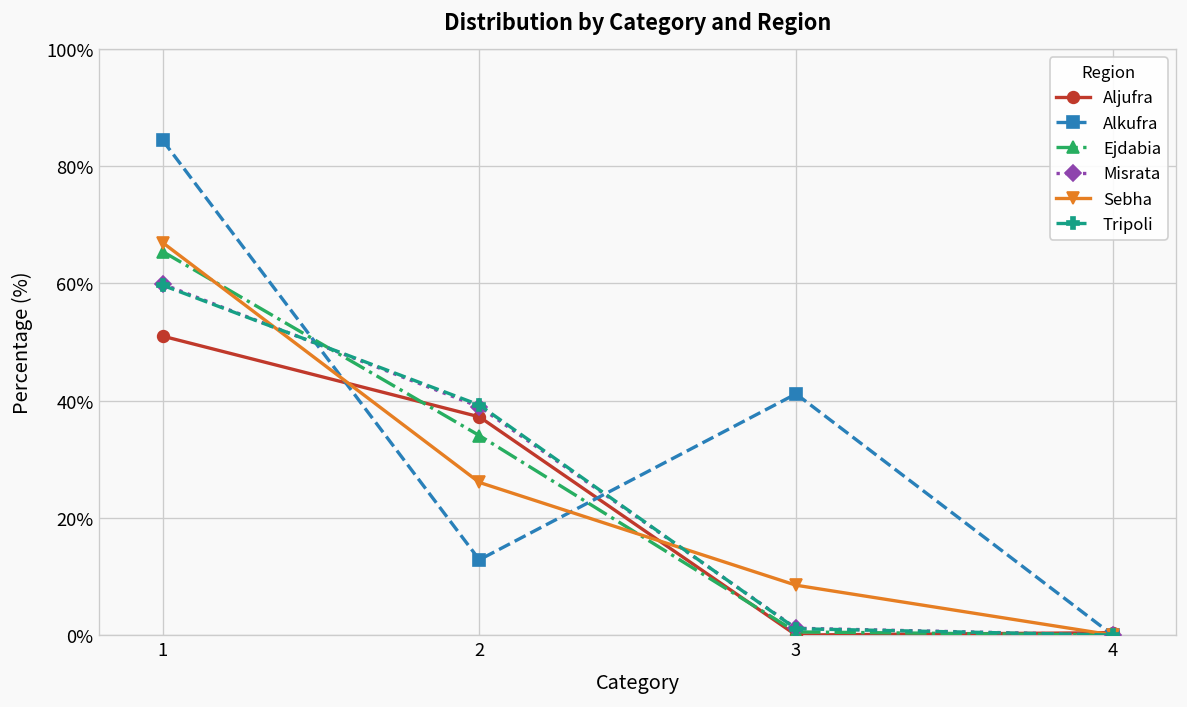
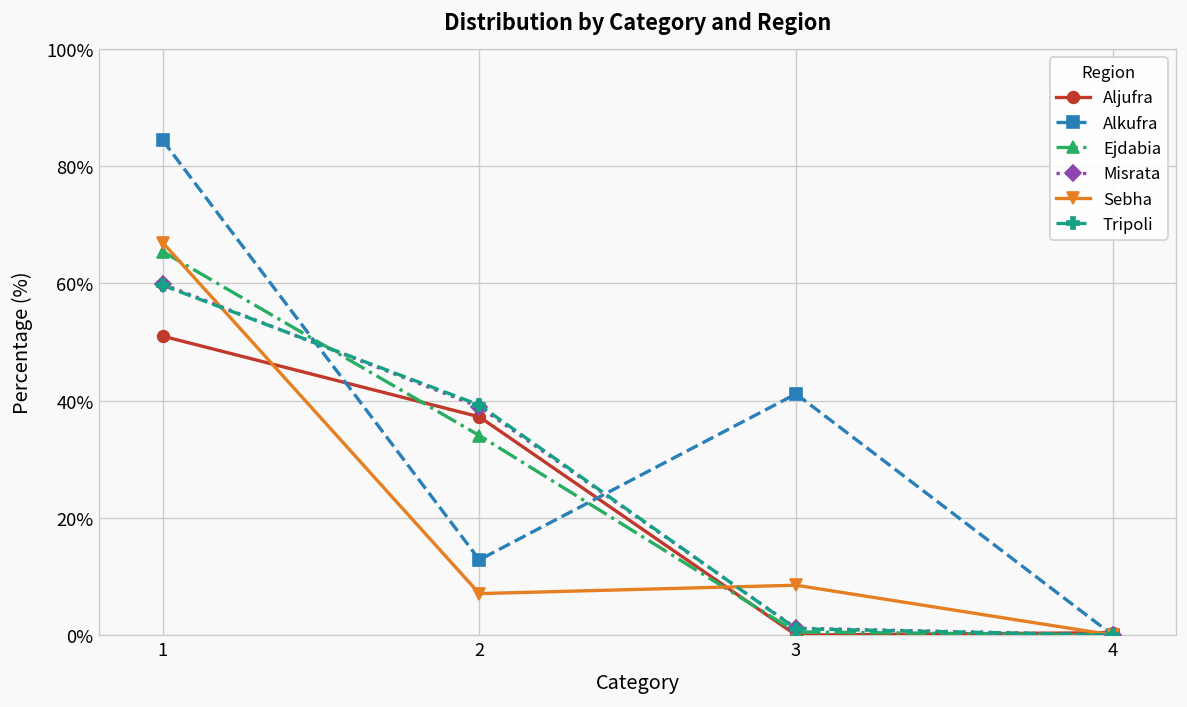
Sebha, 2: 26% -> 7%
